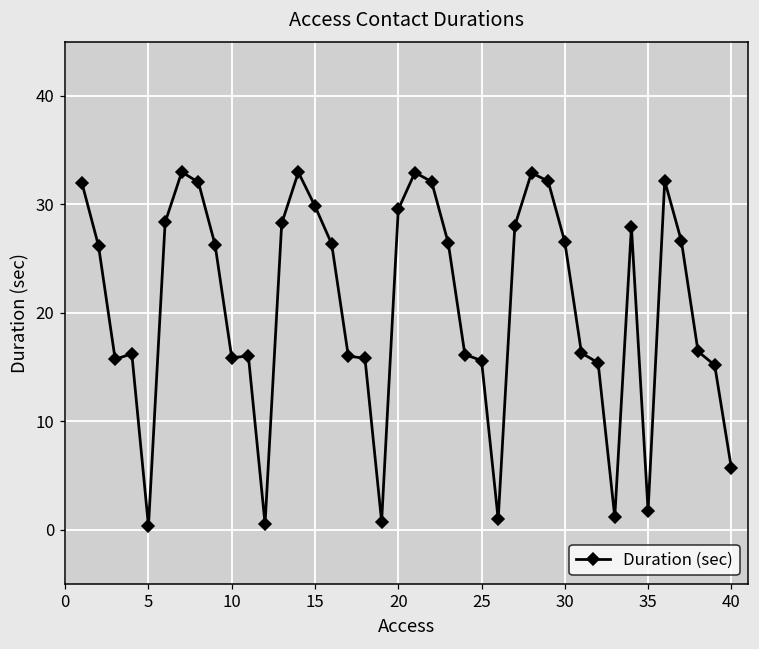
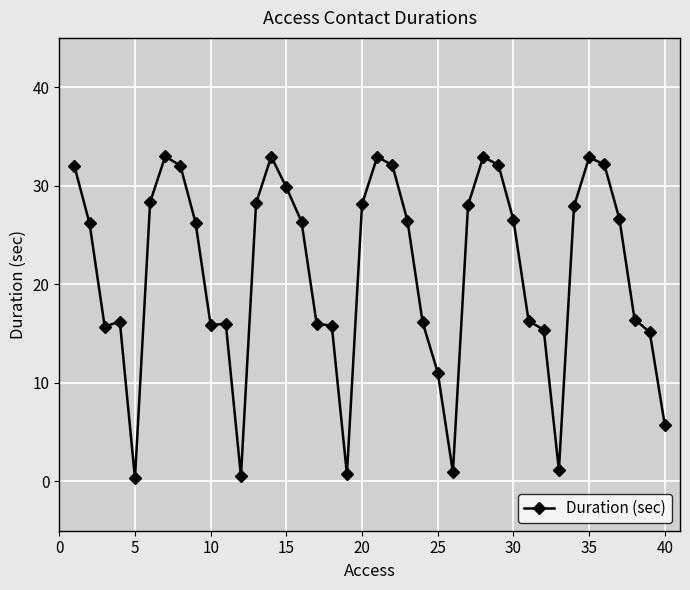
20: 30 -> 28
25: 16 -> 11
35: 2 -> 33
